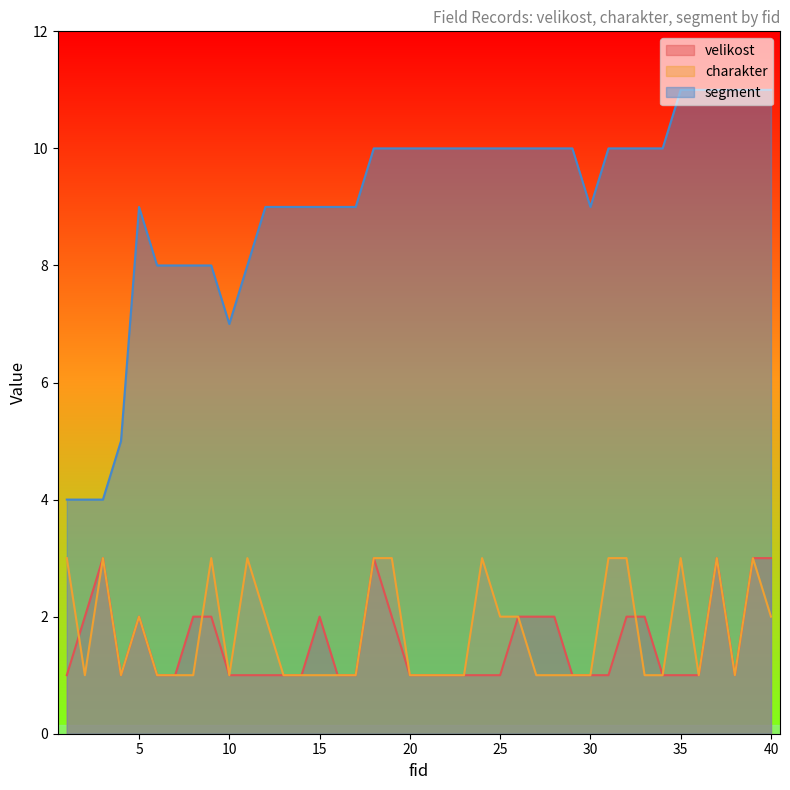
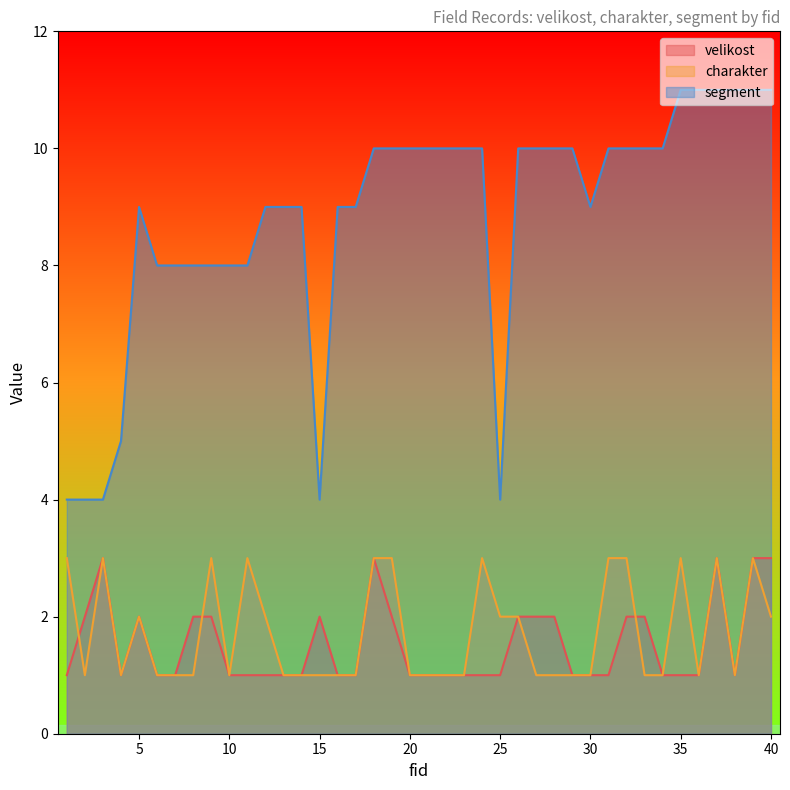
segment, 10: 7 -> 8
segment, 15: 9 -> 4
segment, 25: 10 -> 4
